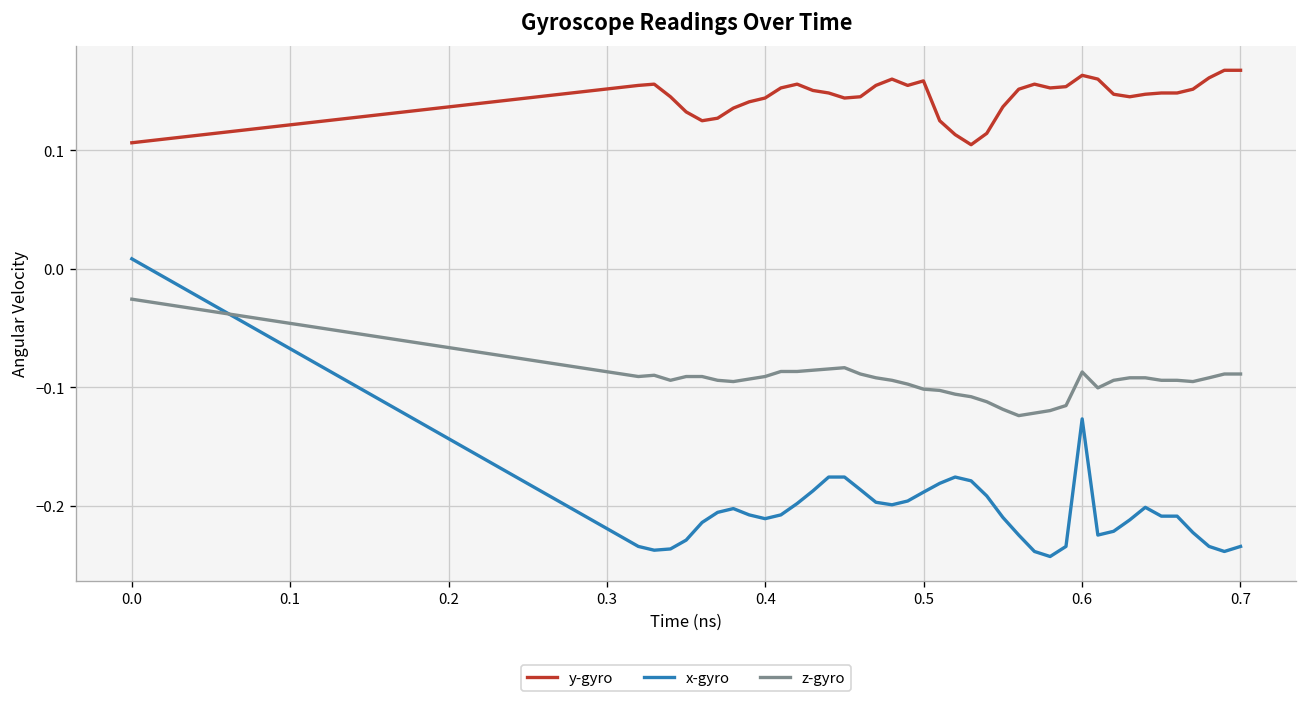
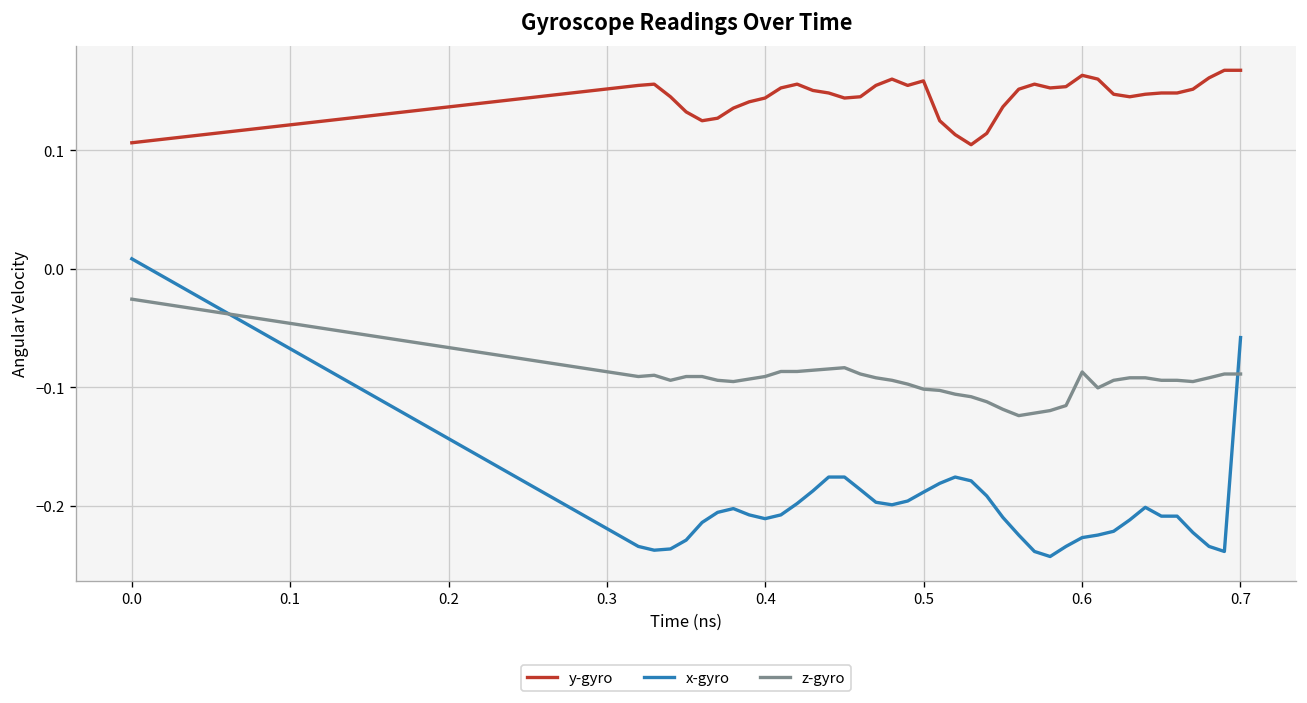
x-gyro, 0.6: -0.13 -> -0.23
x-gyro, 0.7: -0.23 -> -0.06
